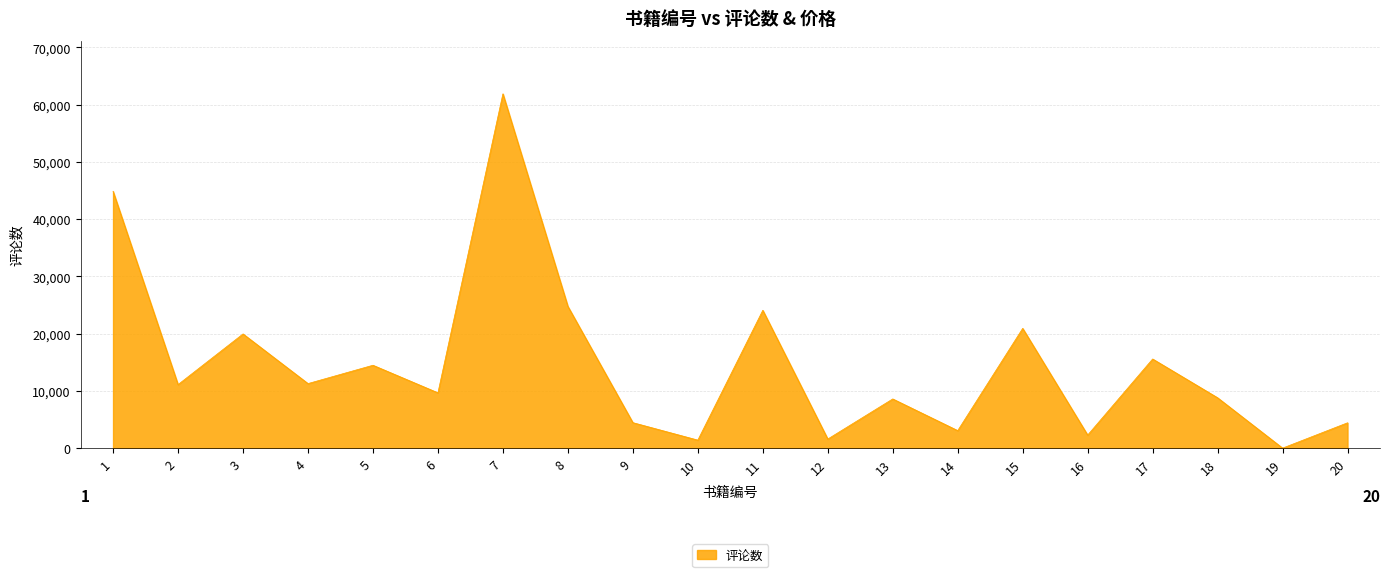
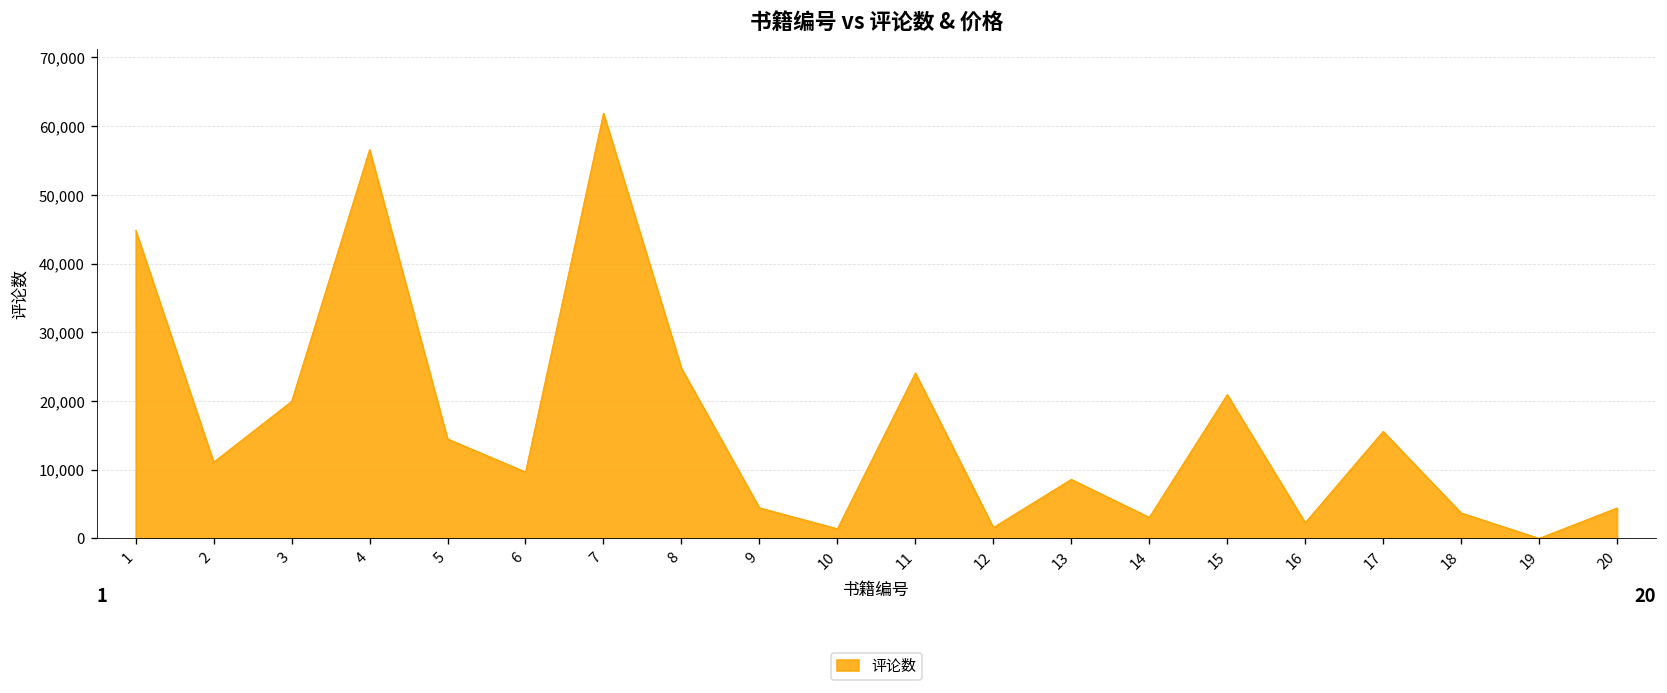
4: 11,000 -> 57,000
18: 9,000 -> 4,000
